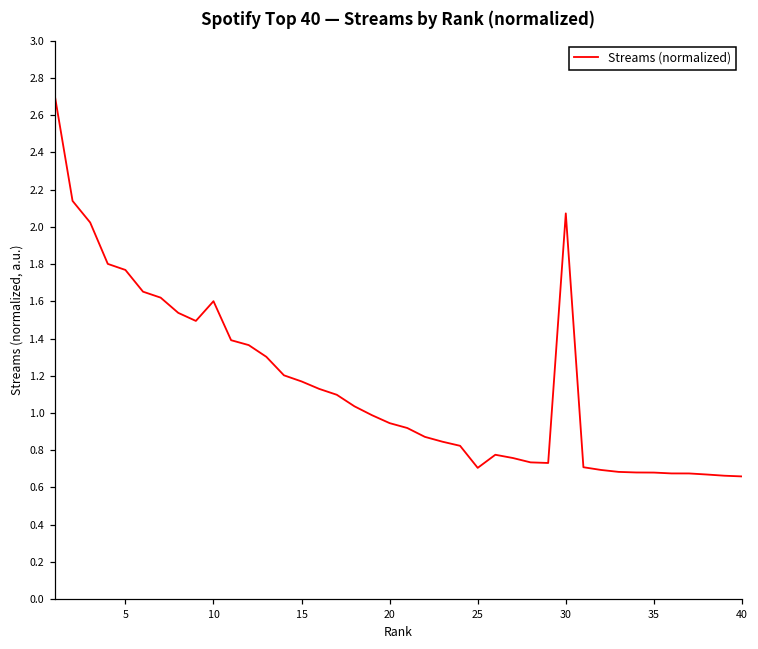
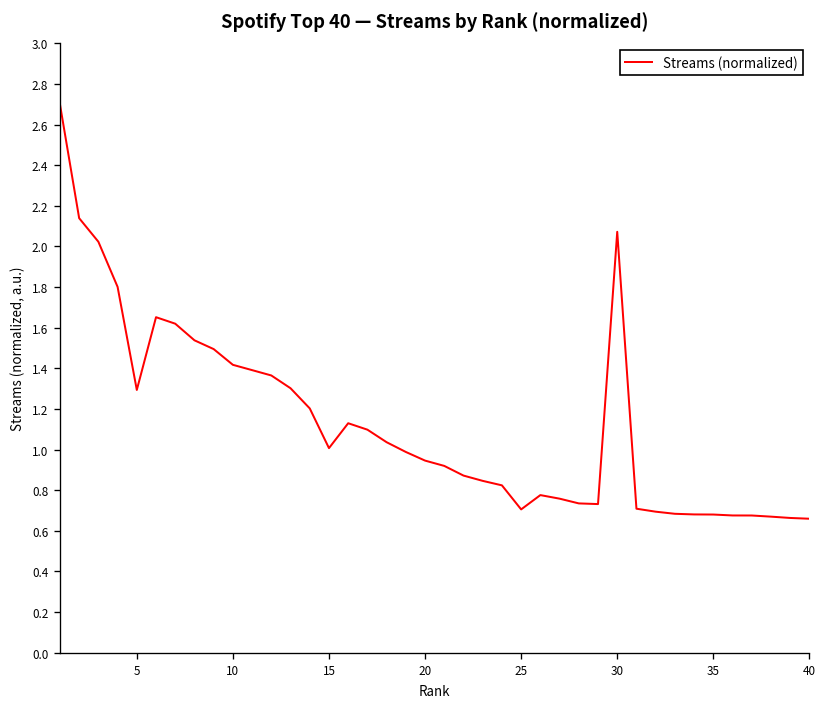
5: 1.77 -> 1.29
10: 1.60 -> 1.42
15: 1.17 -> 1.01
